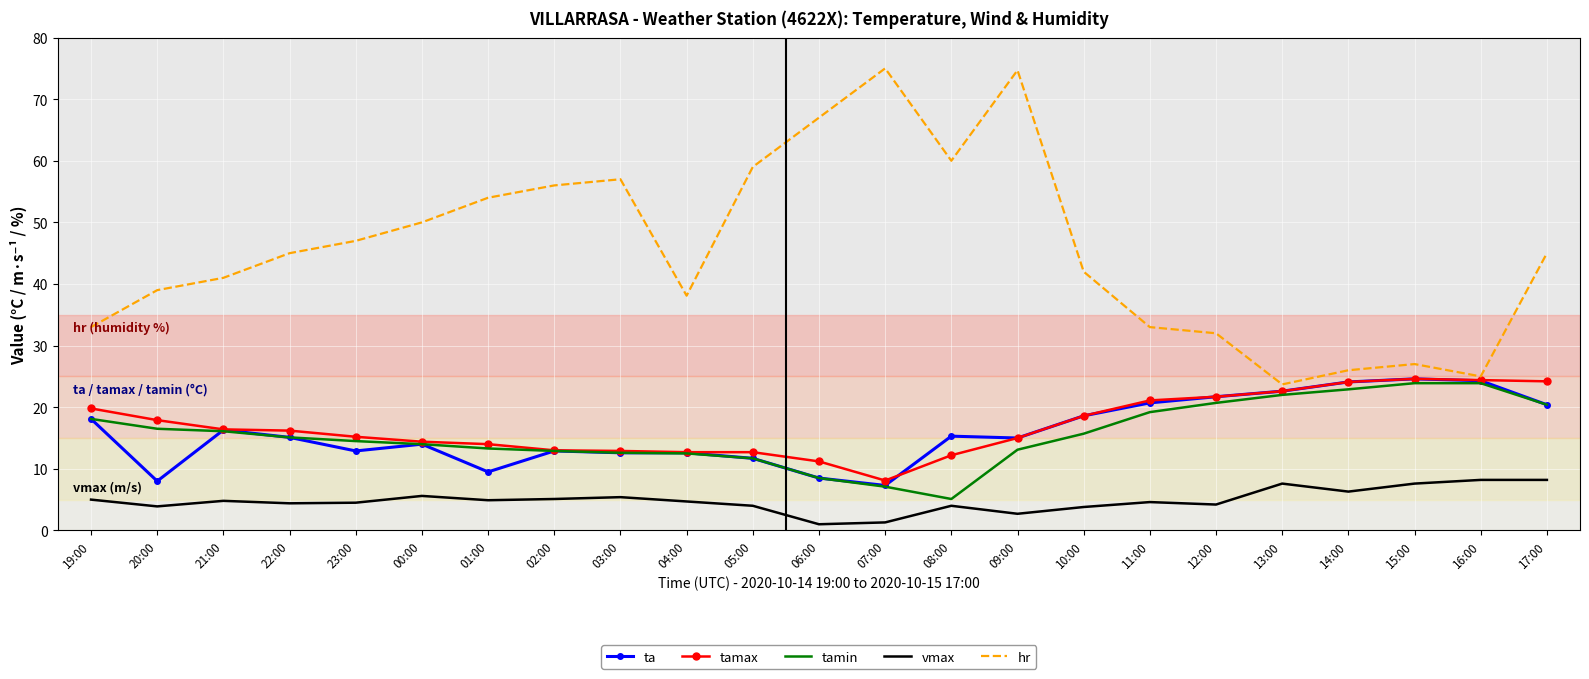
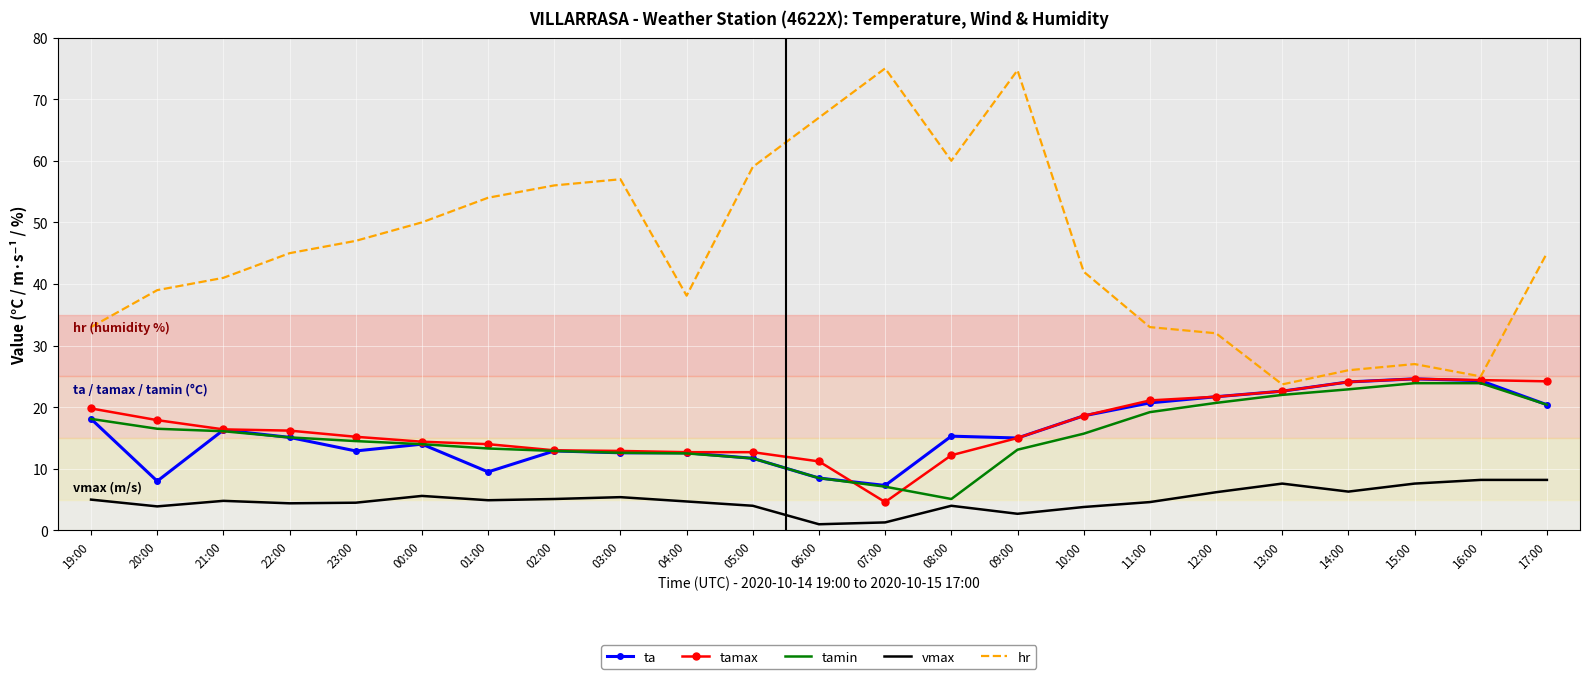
tamax, 07:00: 8 -> 5
vmax, 12:00: 4 -> 6
